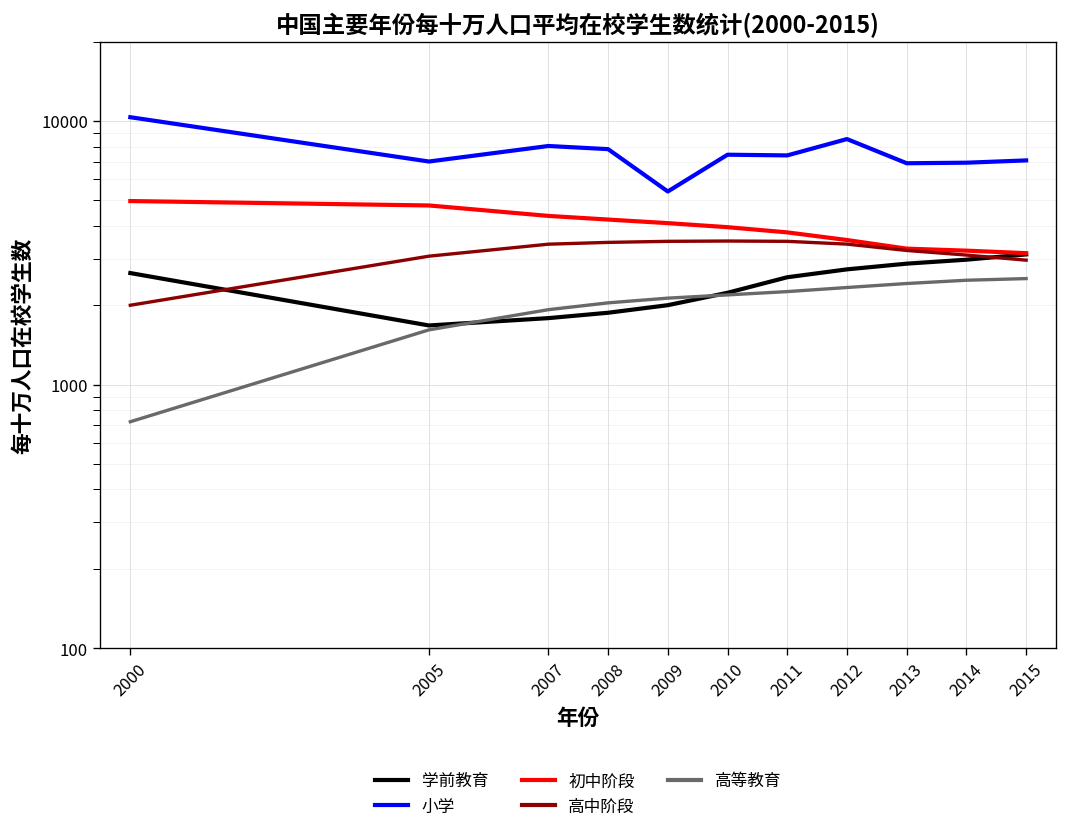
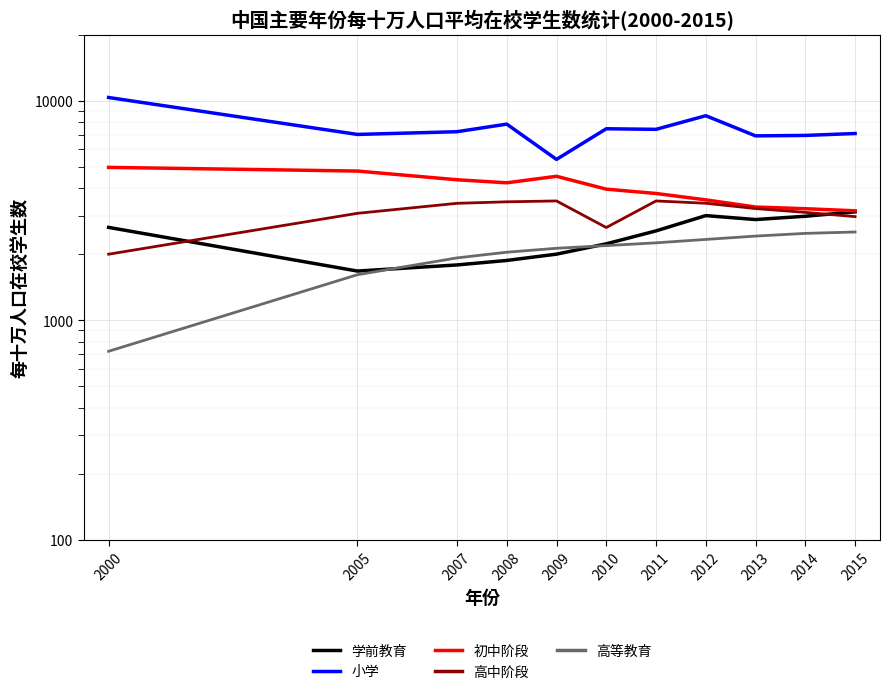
小学, 2007: 8000 -> 7200
初中阶段, 2009: 4100 -> 4500
高中阶段, 2010: 3500 -> 2600
学前教育, 2012: 2700 -> 3000
